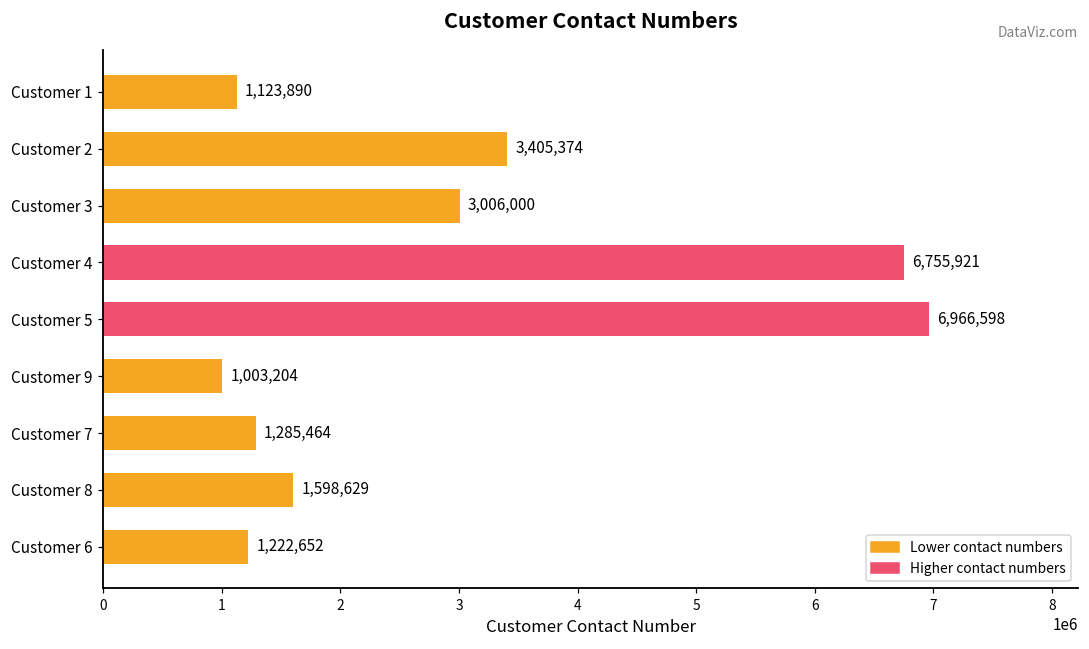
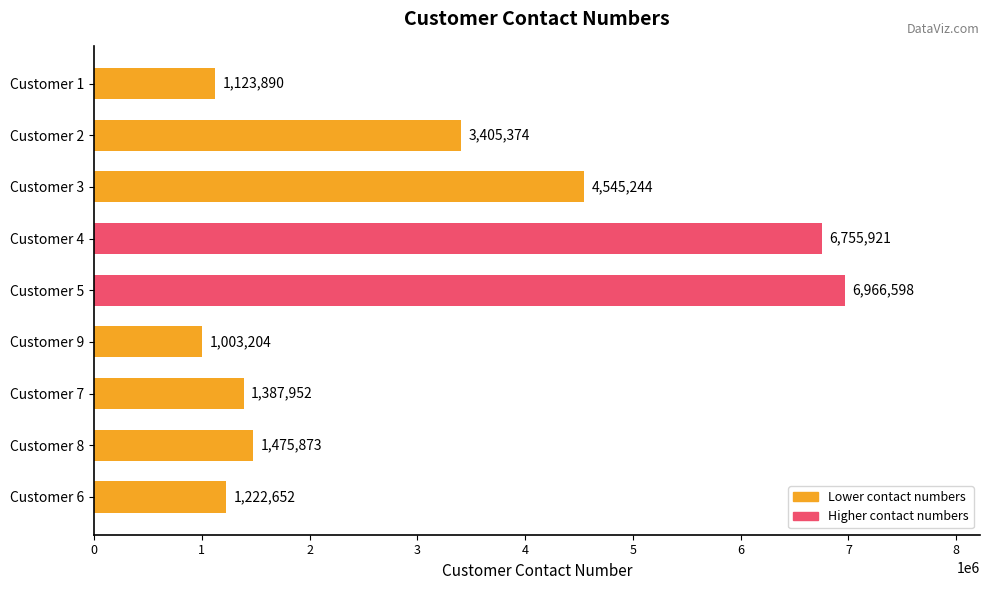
Customer 3: 3,006,000 -> 4,545,244
Customer 7: 1,285,464 -> 1,387,952
Customer 8: 1,598,629 -> 1,475,873
